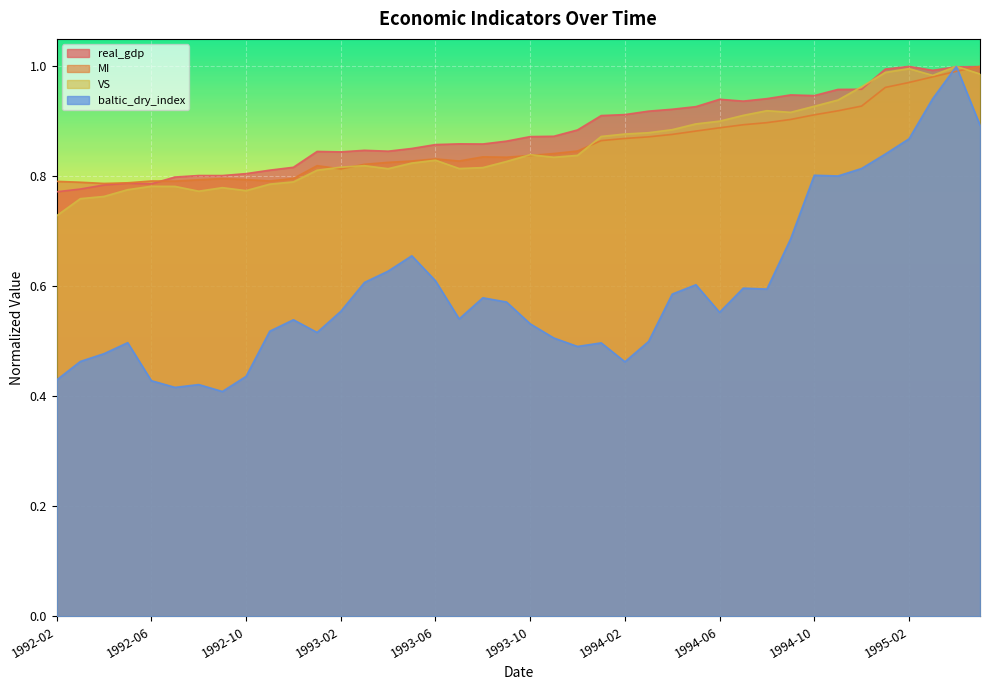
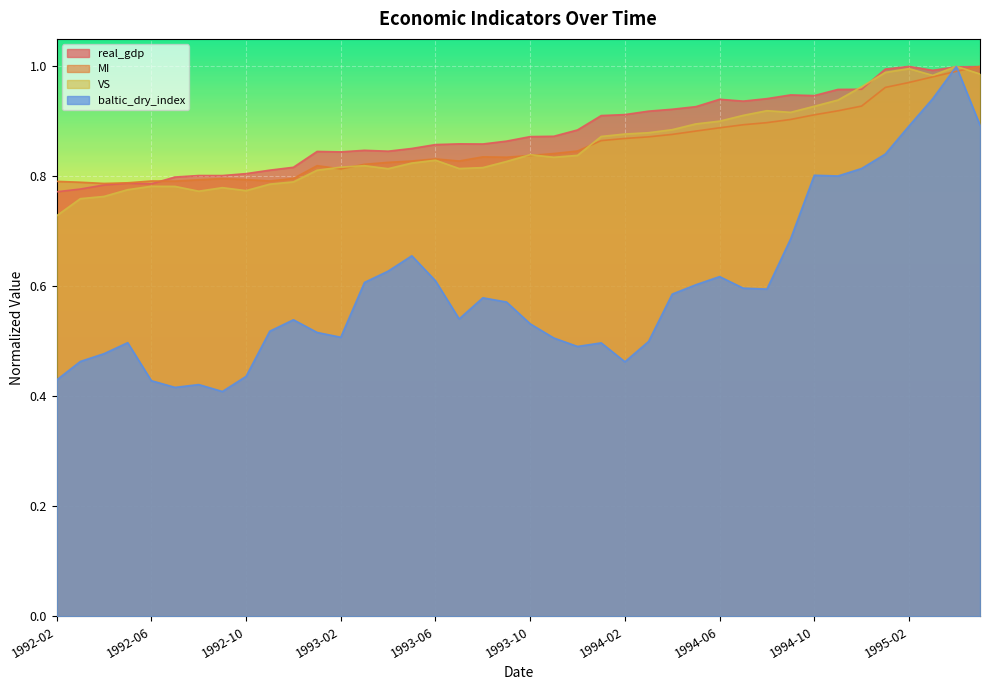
baltic_dry_index, 1993-02: 0.55 -> 0.51
baltic_dry_index, 1994-06: 0.55 -> 0.62
baltic_dry_index, 1995-02: 0.87 -> 0.89
